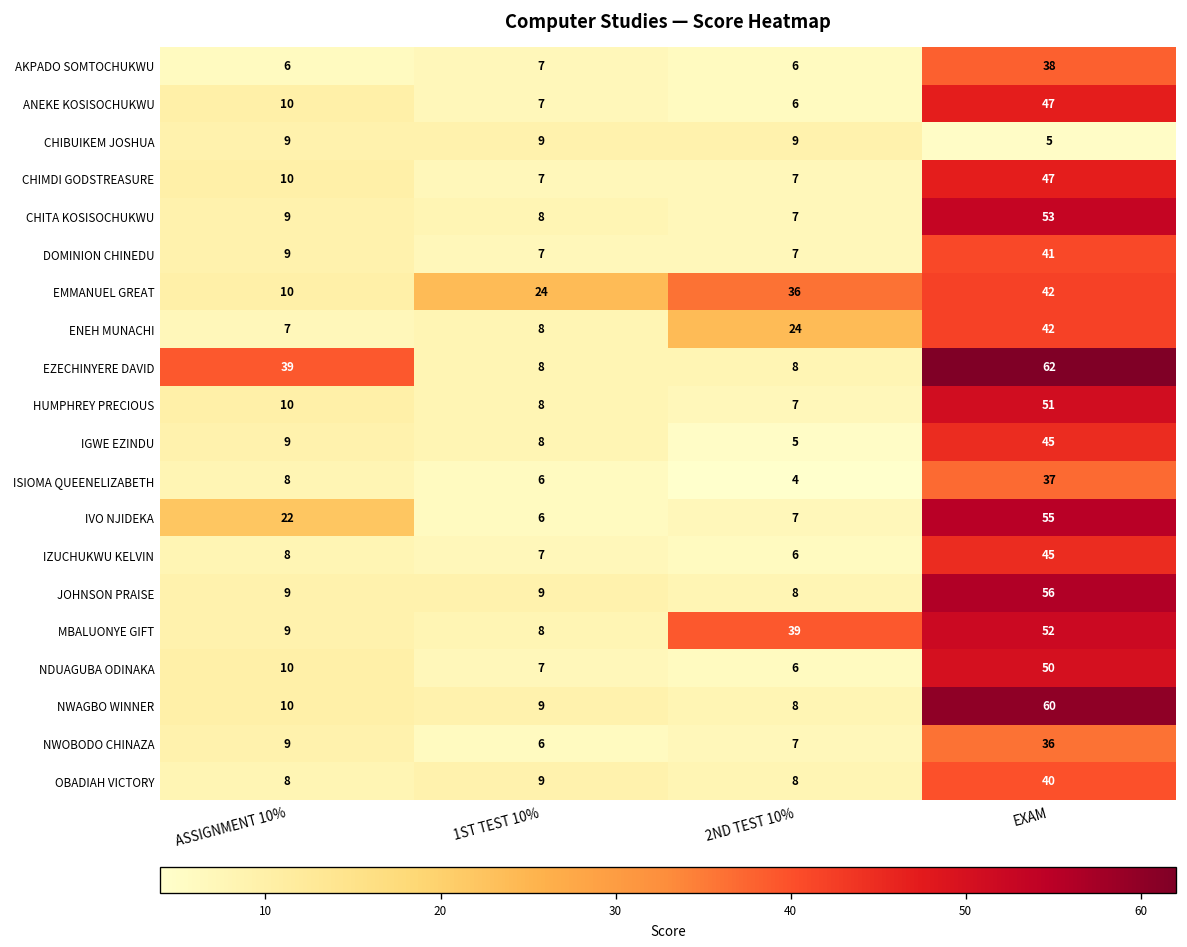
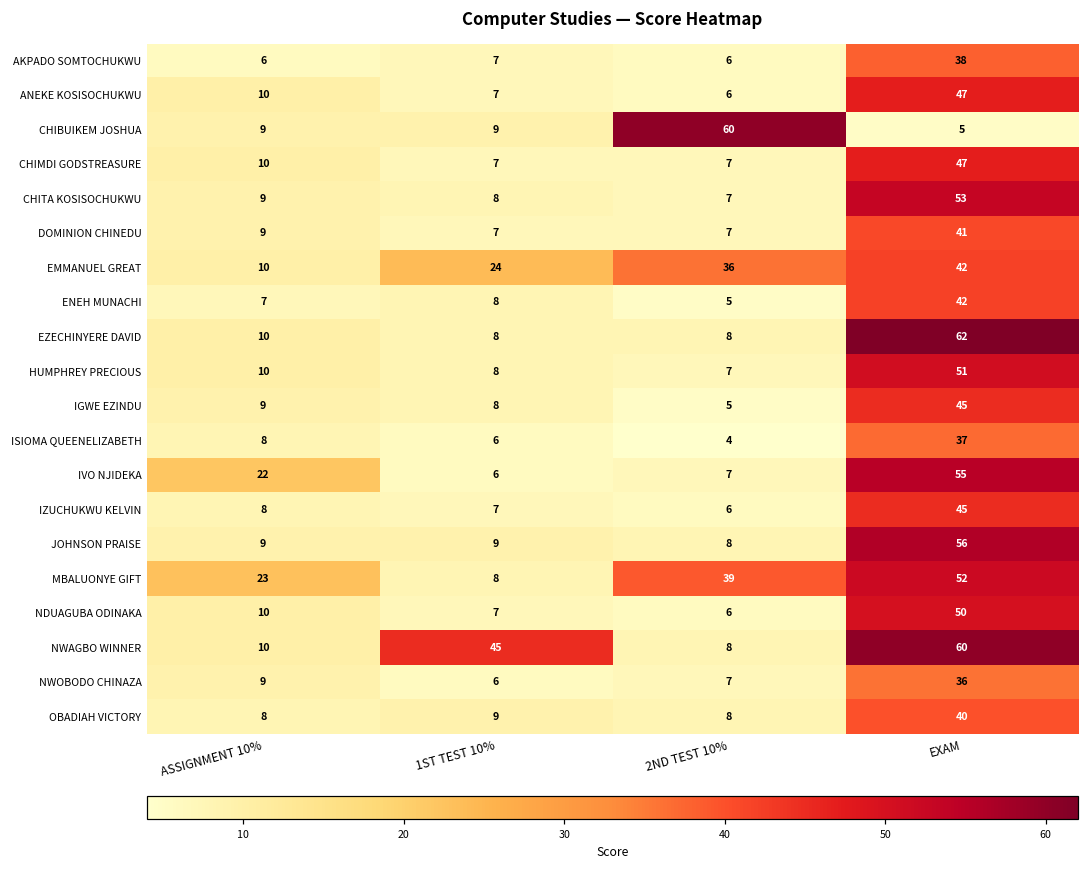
CHIBUIKEM JOSHUA, 2ND TEST 10%: 9 -> 60
ENEH MUNACHI, 2ND TEST 10%: 24 -> 5
EZECHINYERE DAVID, ASSIGNMENT 10%: 39 -> 10
MBALUONYE GIFT, ASSIGNMENT 10%: 9 -> 23
NWAGBO WINNER, 1ST TEST 10%: 9 -> 45
